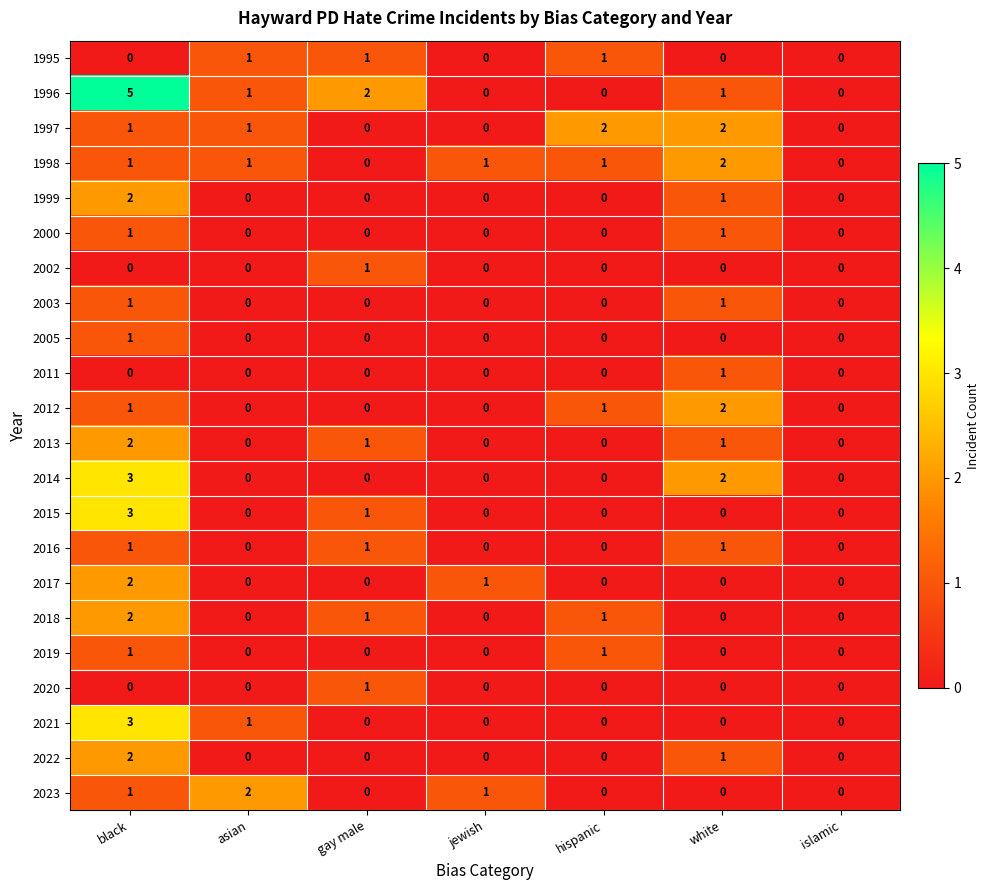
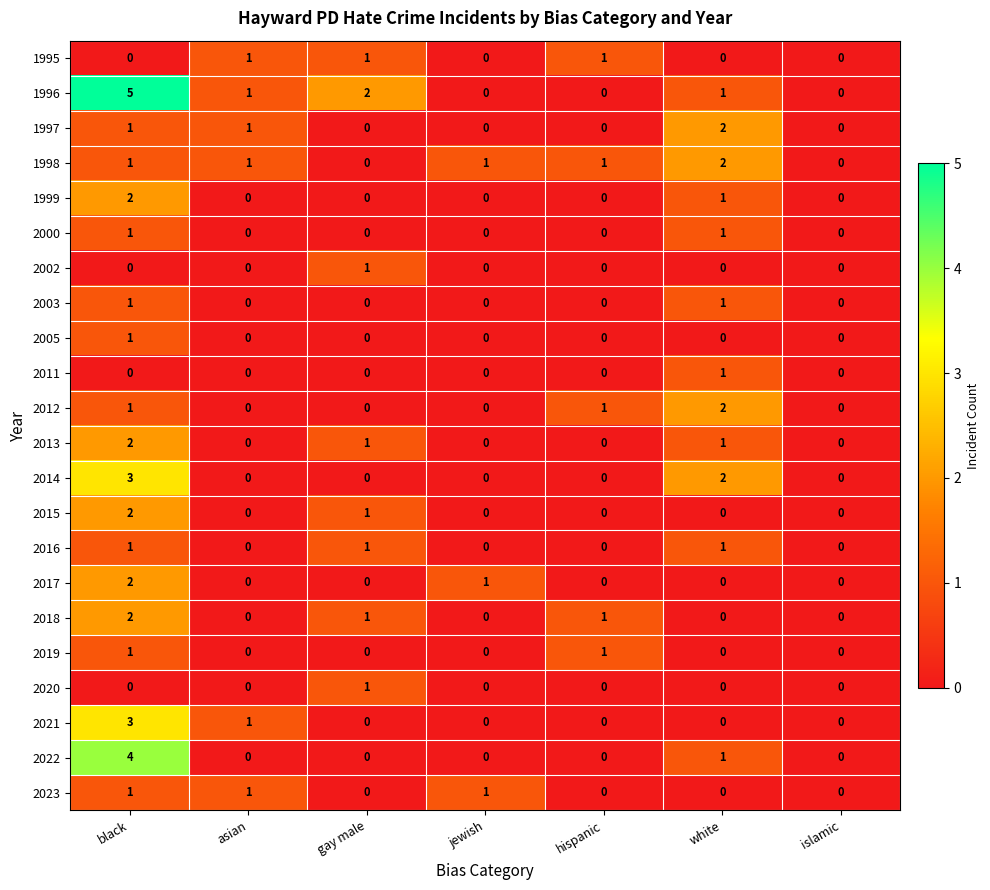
1997, hispanic: 2 -> 0
2015, black: 3 -> 2
2022, black: 2 -> 4
2023, asian: 2 -> 1
